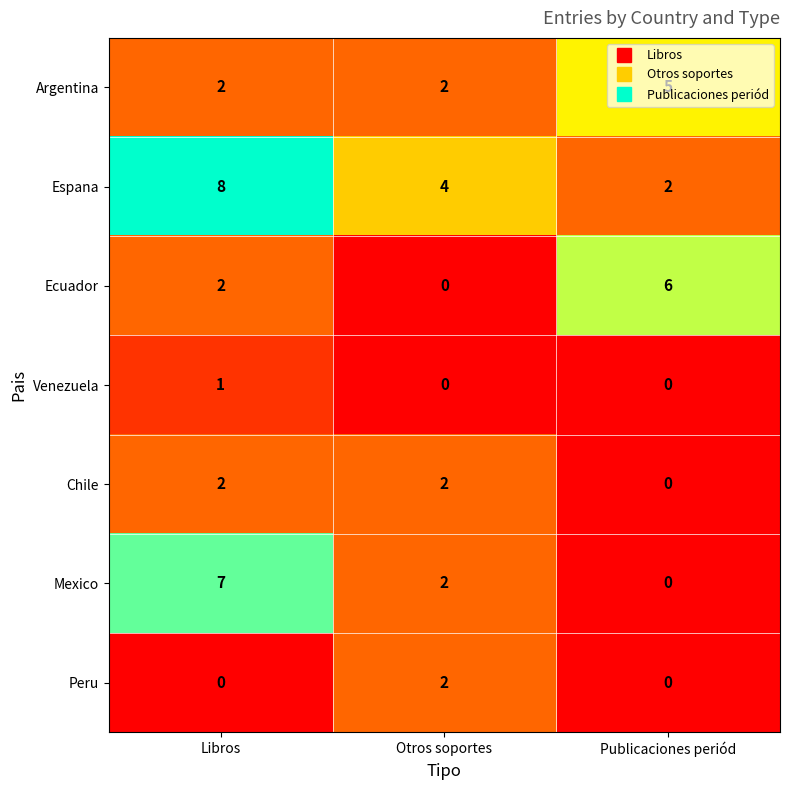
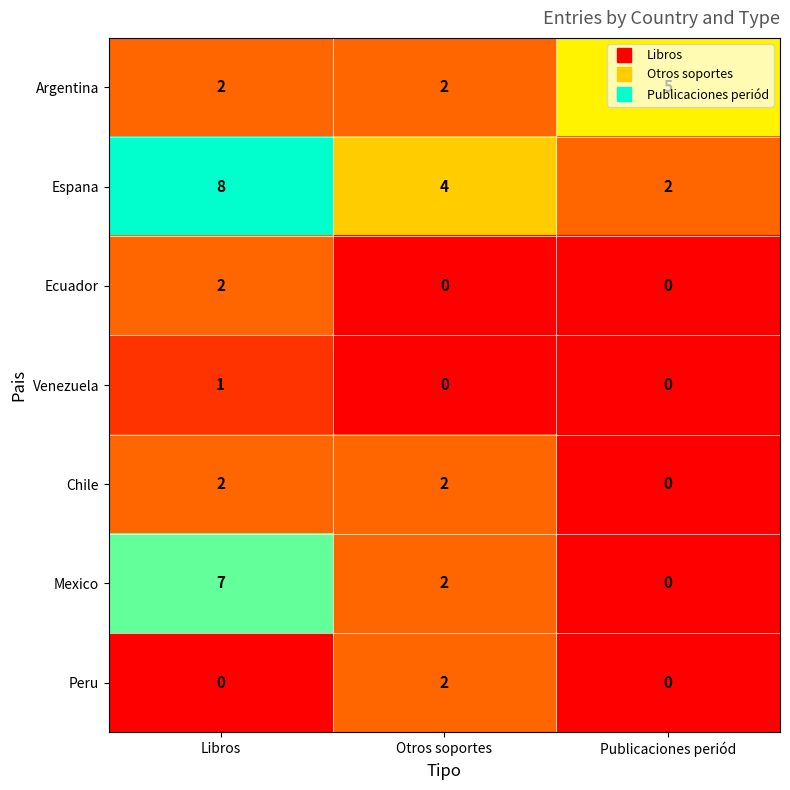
Ecuador, Publicaciones periód: 6 -> 0
